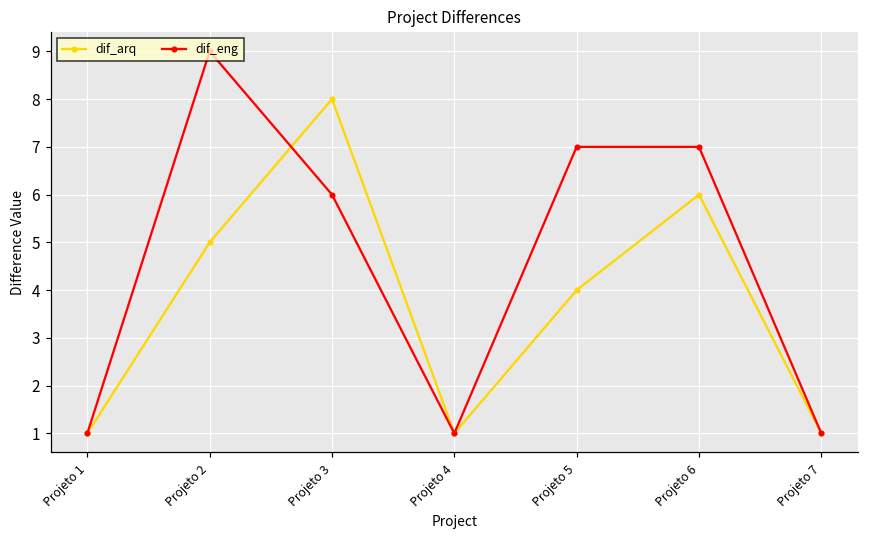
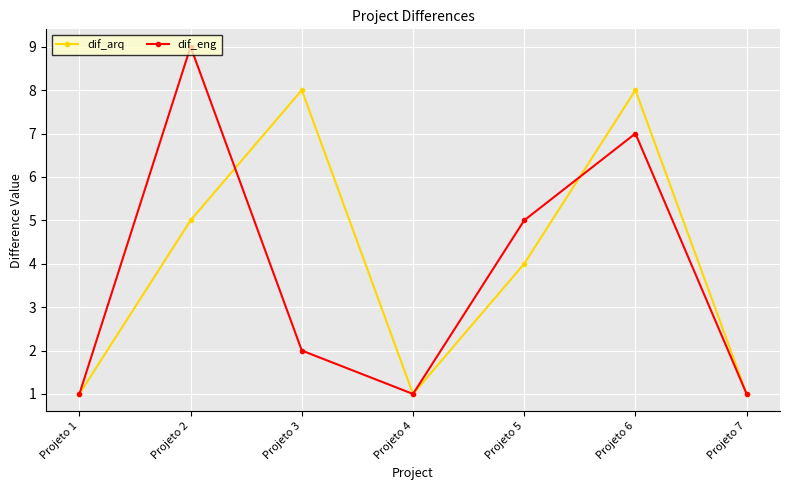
dif_eng, Projeto 3: 6 -> 2
dif_eng, Projeto 5: 7 -> 5
dif_arq, Projeto 6: 6 -> 8
